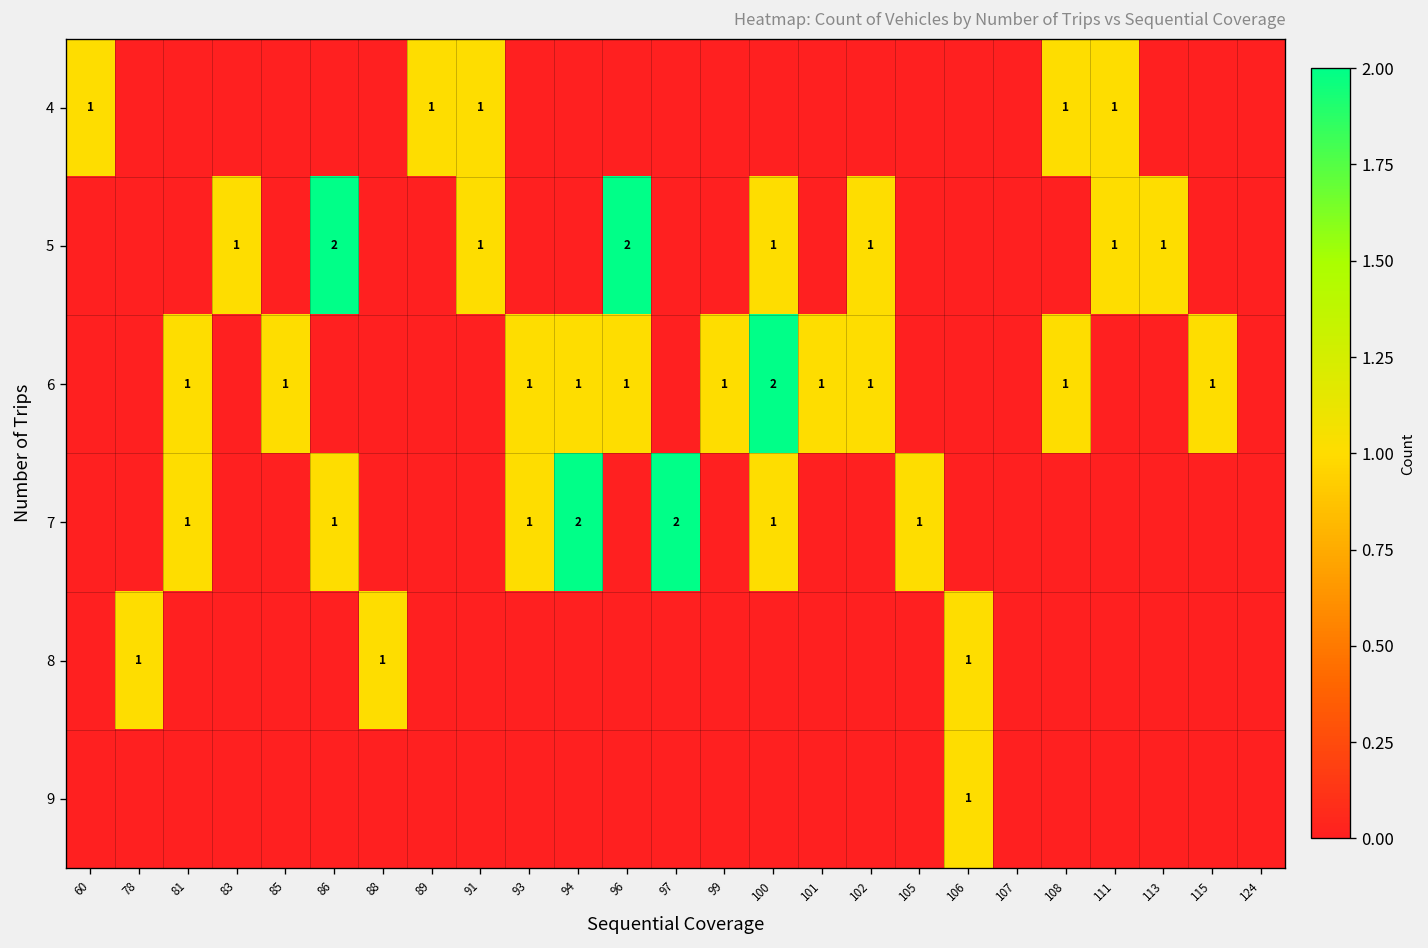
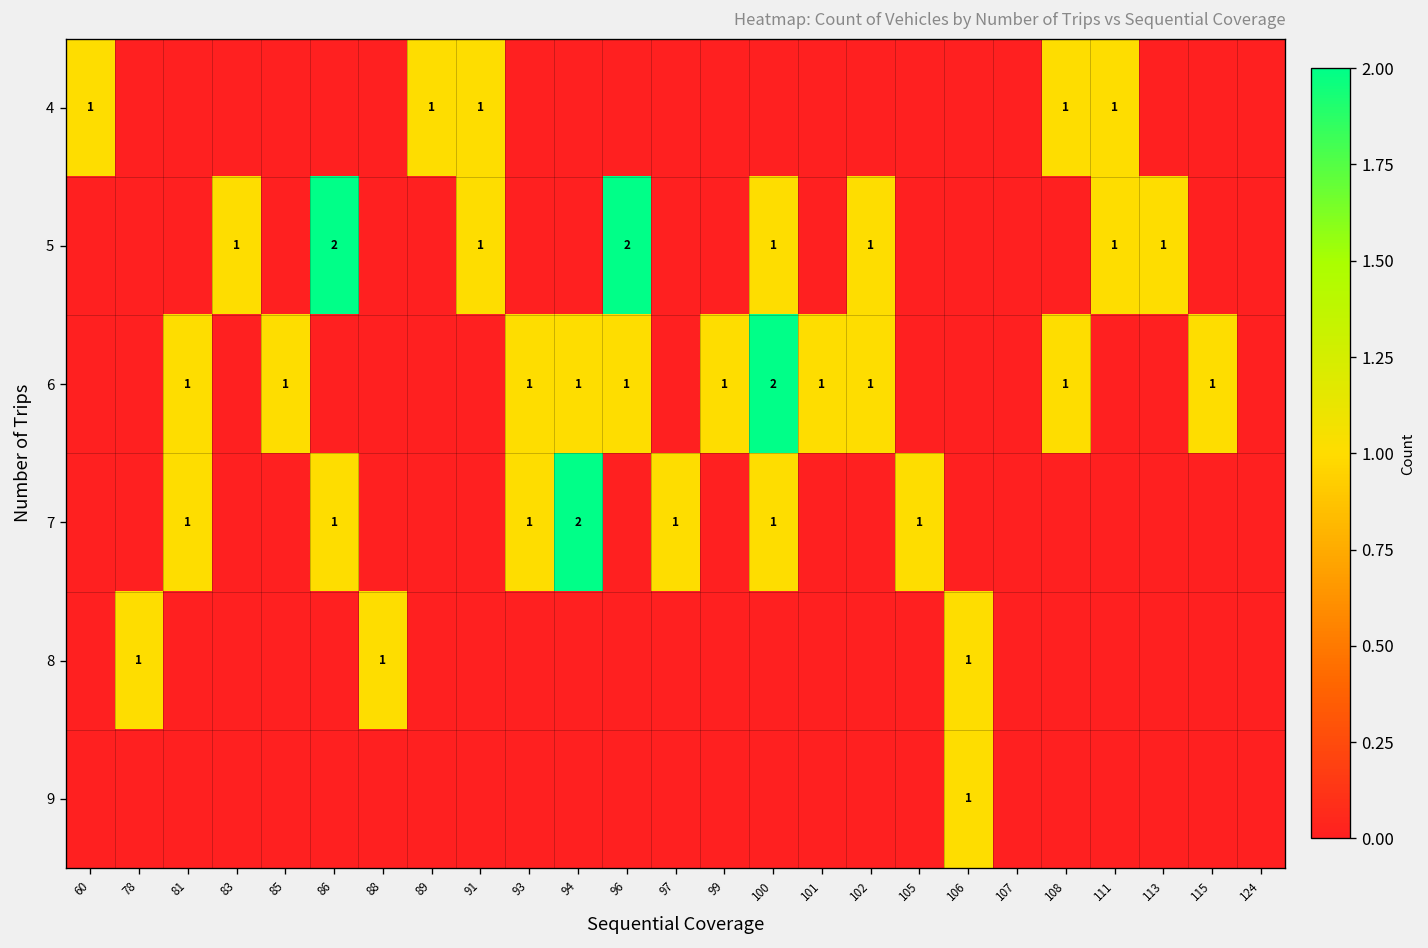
7, 97: 2 -> 1
